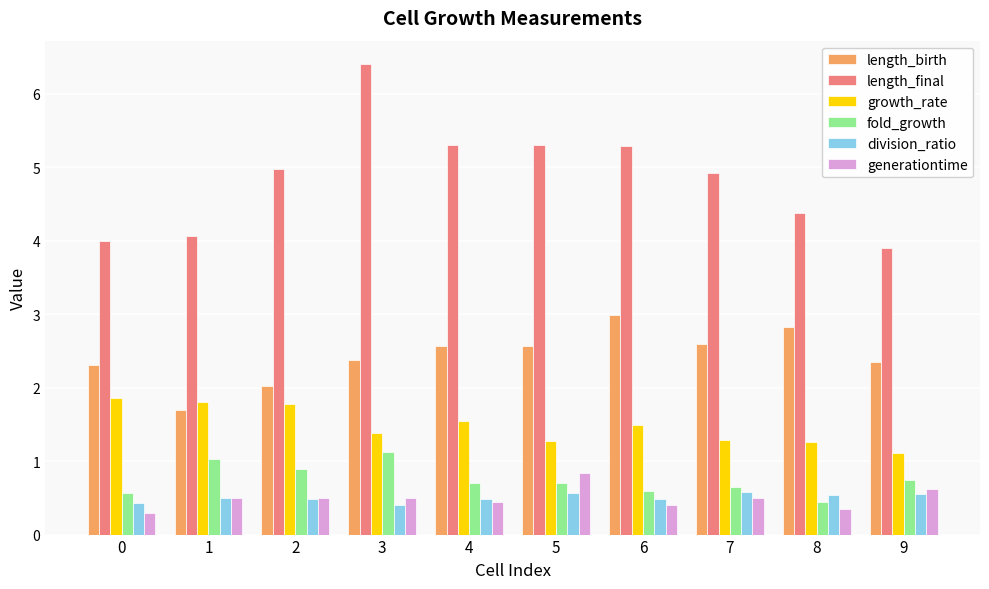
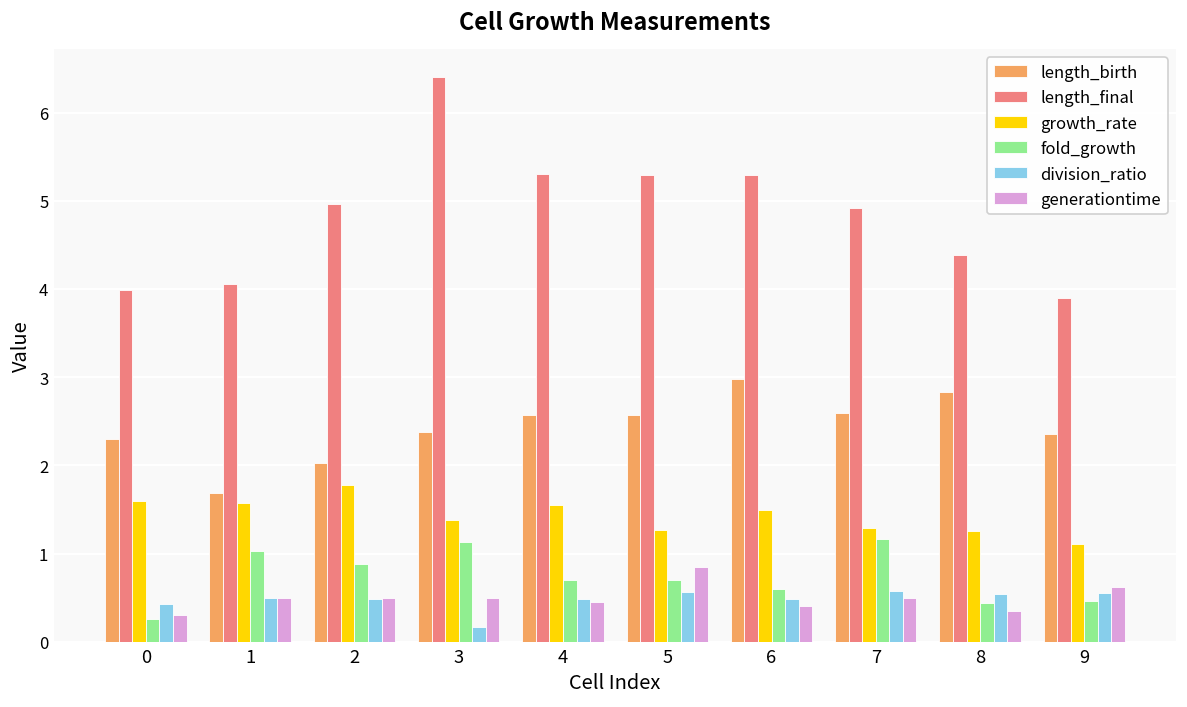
growth_rate, 0: 1.9 -> 1.6
fold_growth, 0: 0.6 -> 0.3
growth_rate, 1: 1.8 -> 1.6
division_ratio, 3: 0.4 -> 0.2
fold_growth, 7: 0.6 -> 1.2
fold_growth, 9: 0.7 -> 0.5
